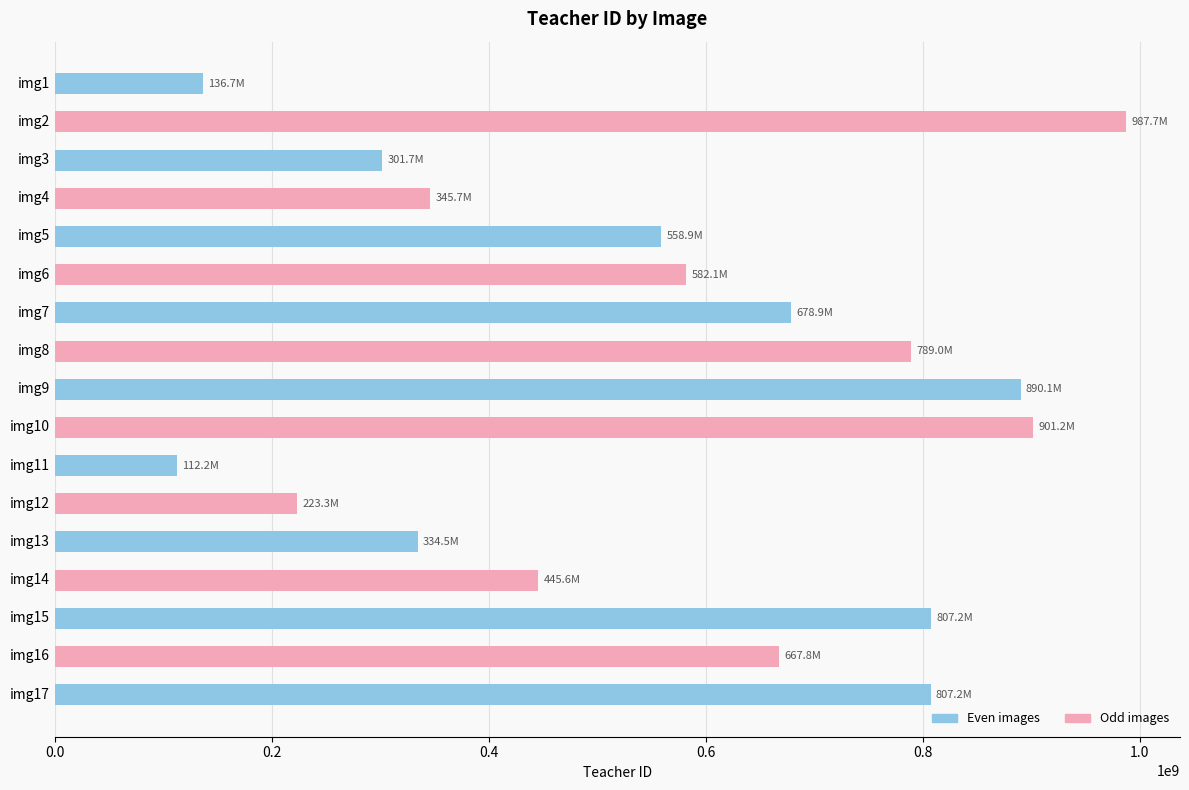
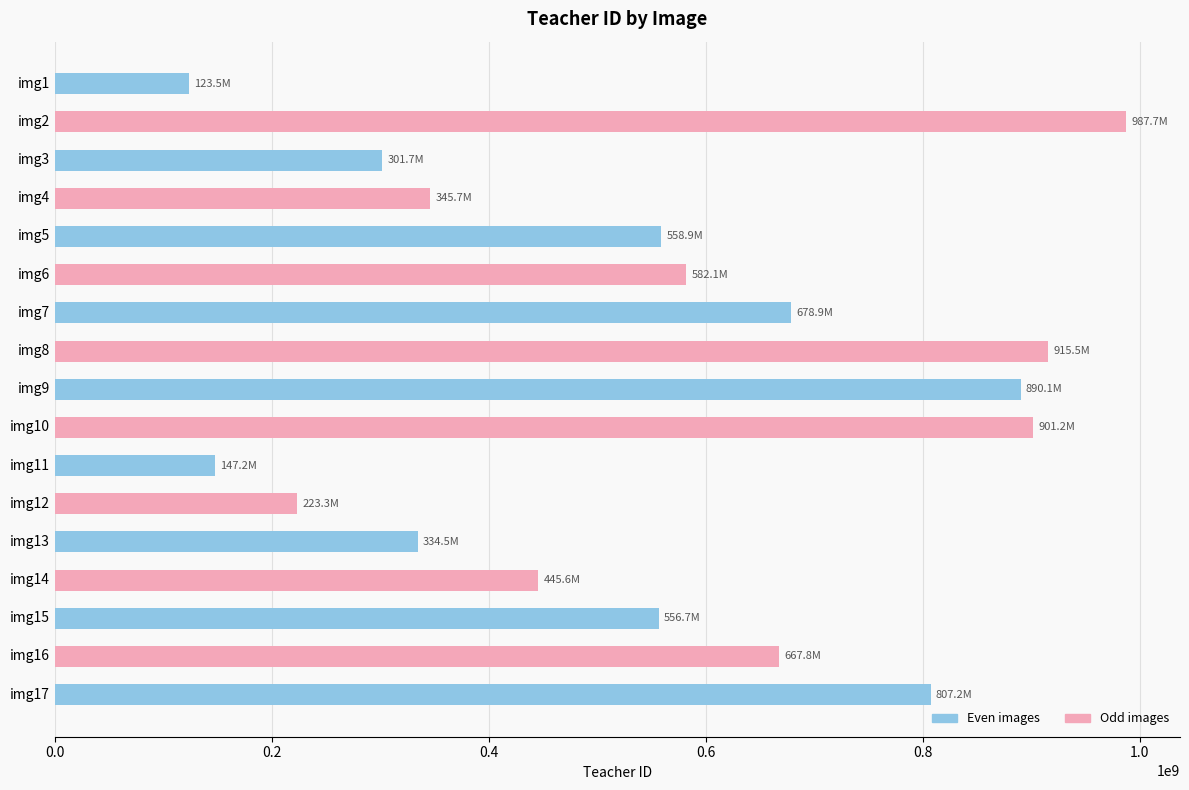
img1: 136.7M -> 123.5M
img8: 789.0M -> 915.5M
img11: 112.2M -> 147.2M
img15: 807.2M -> 556.7M
